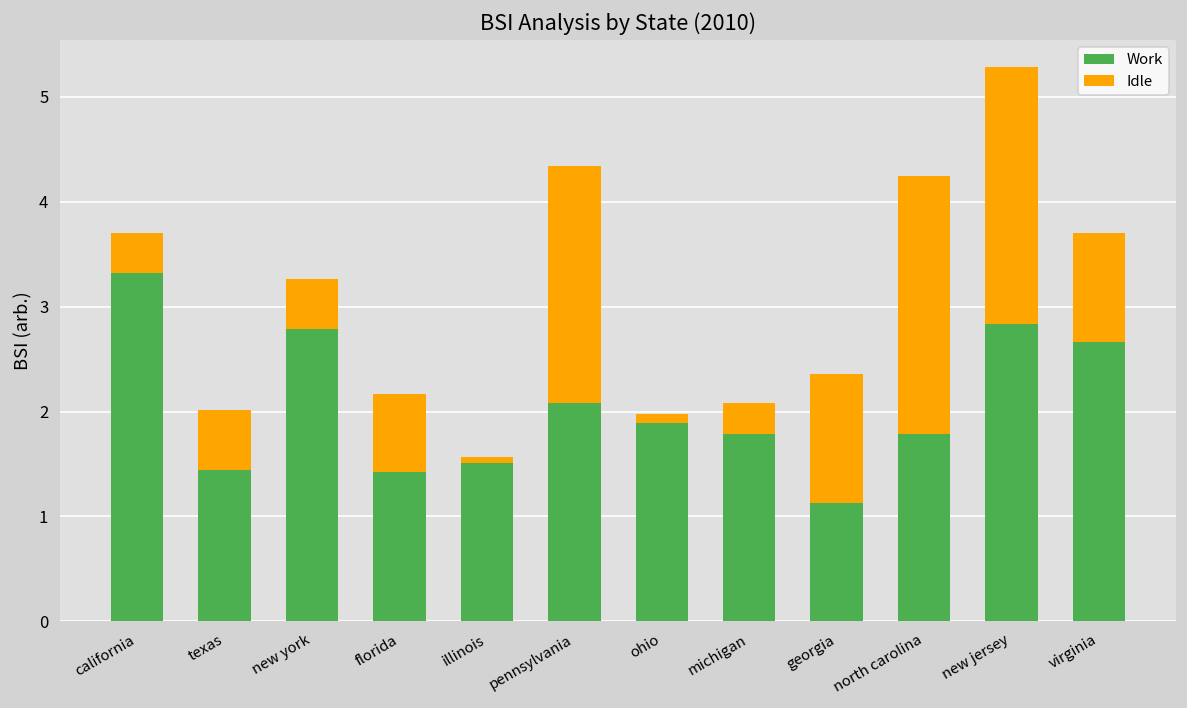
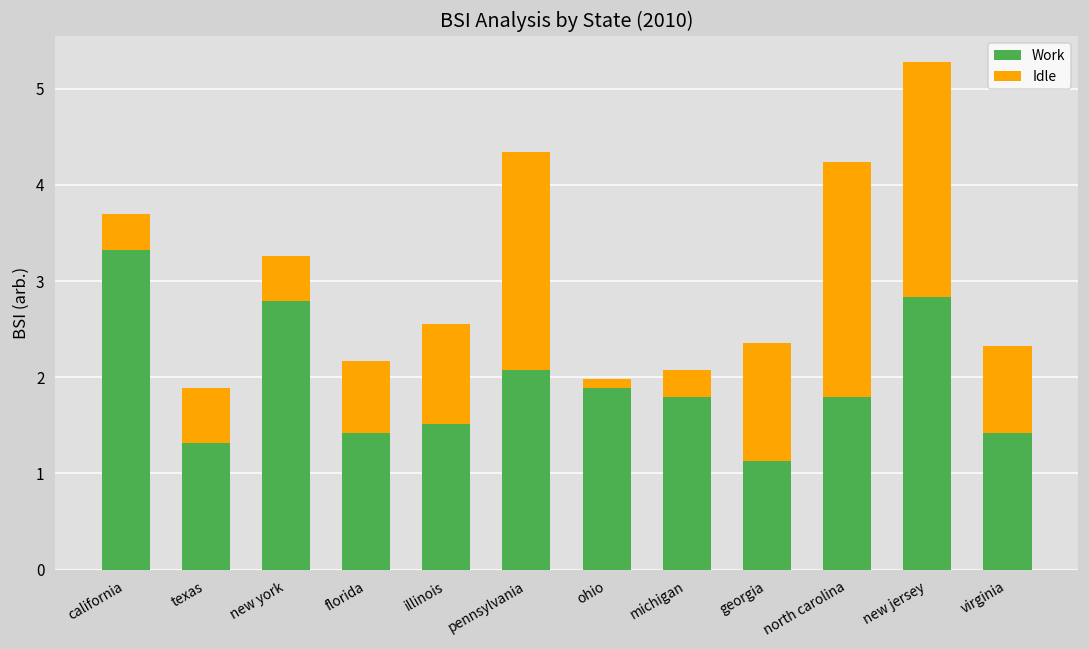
Work, texas: 1.4 -> 1.3
Idle, illinois: 0.1 -> 1.0
Work, virginia: 2.7 -> 1.4
Idle, virginia: 1.0 -> 0.9
